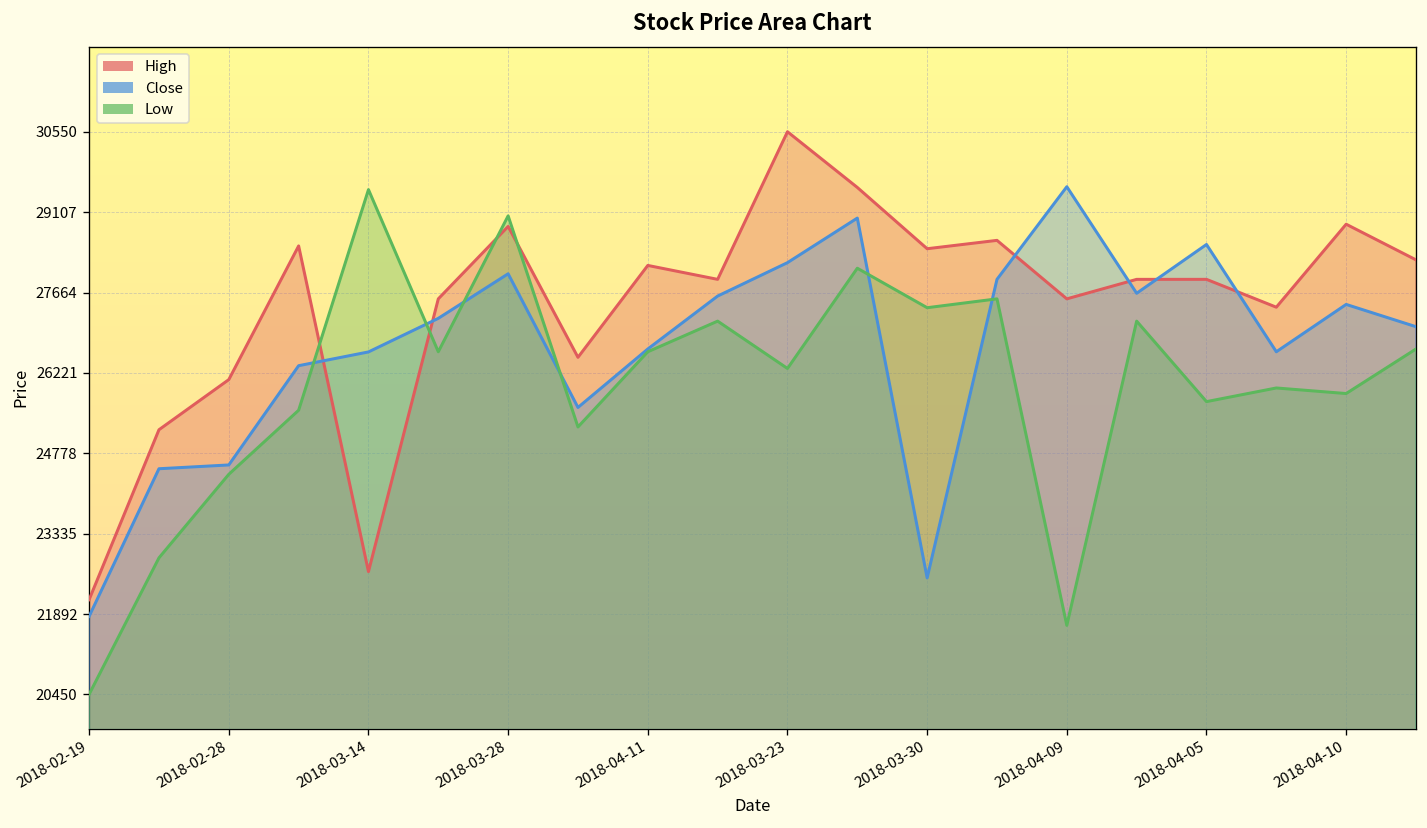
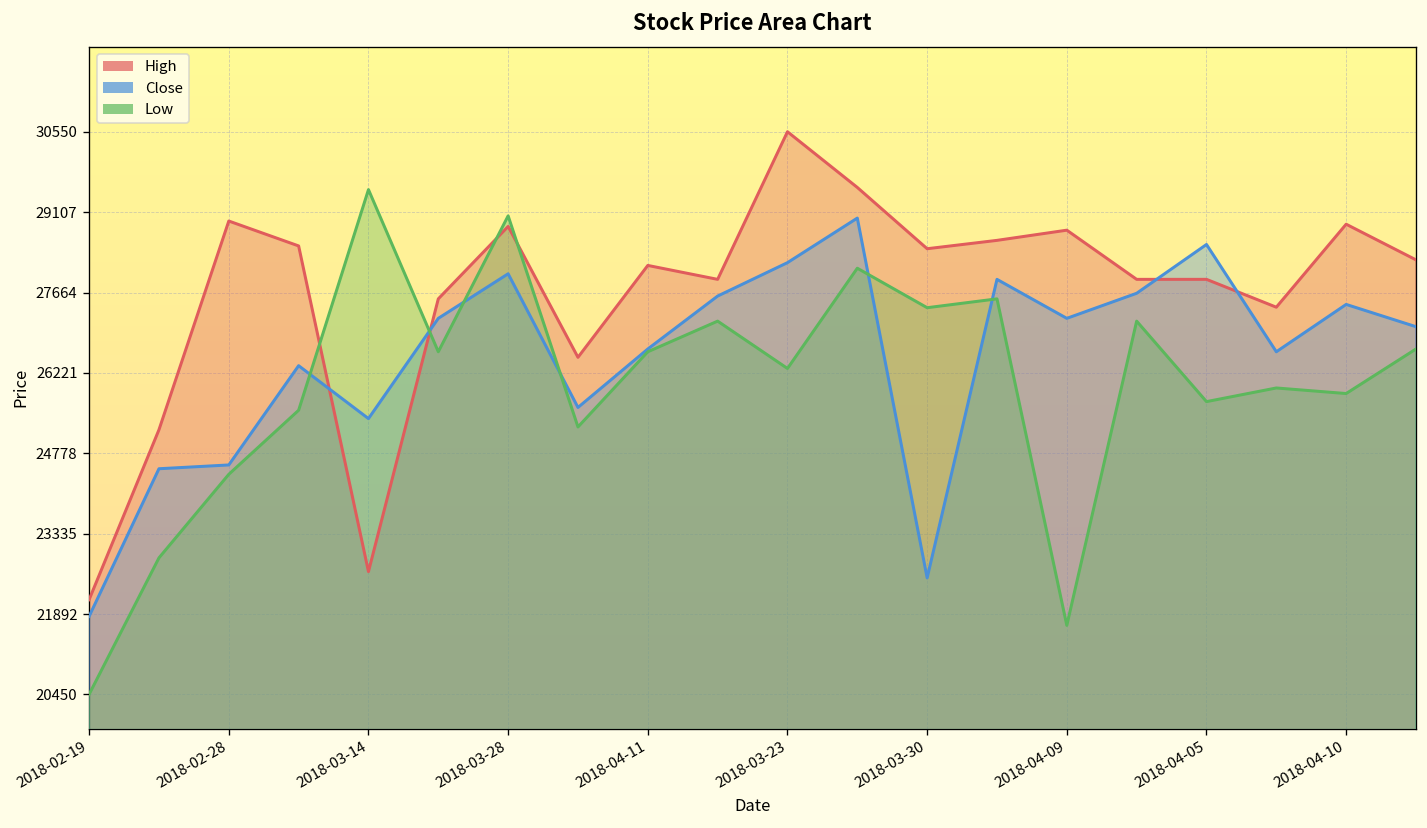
High, 2018-02-28: 26100 -> 28900
Close, 2018-03-14: 26600 -> 25400
High, 2018-04-09: 27600 -> 28800
Close, 2018-04-09: 29600 -> 27200
